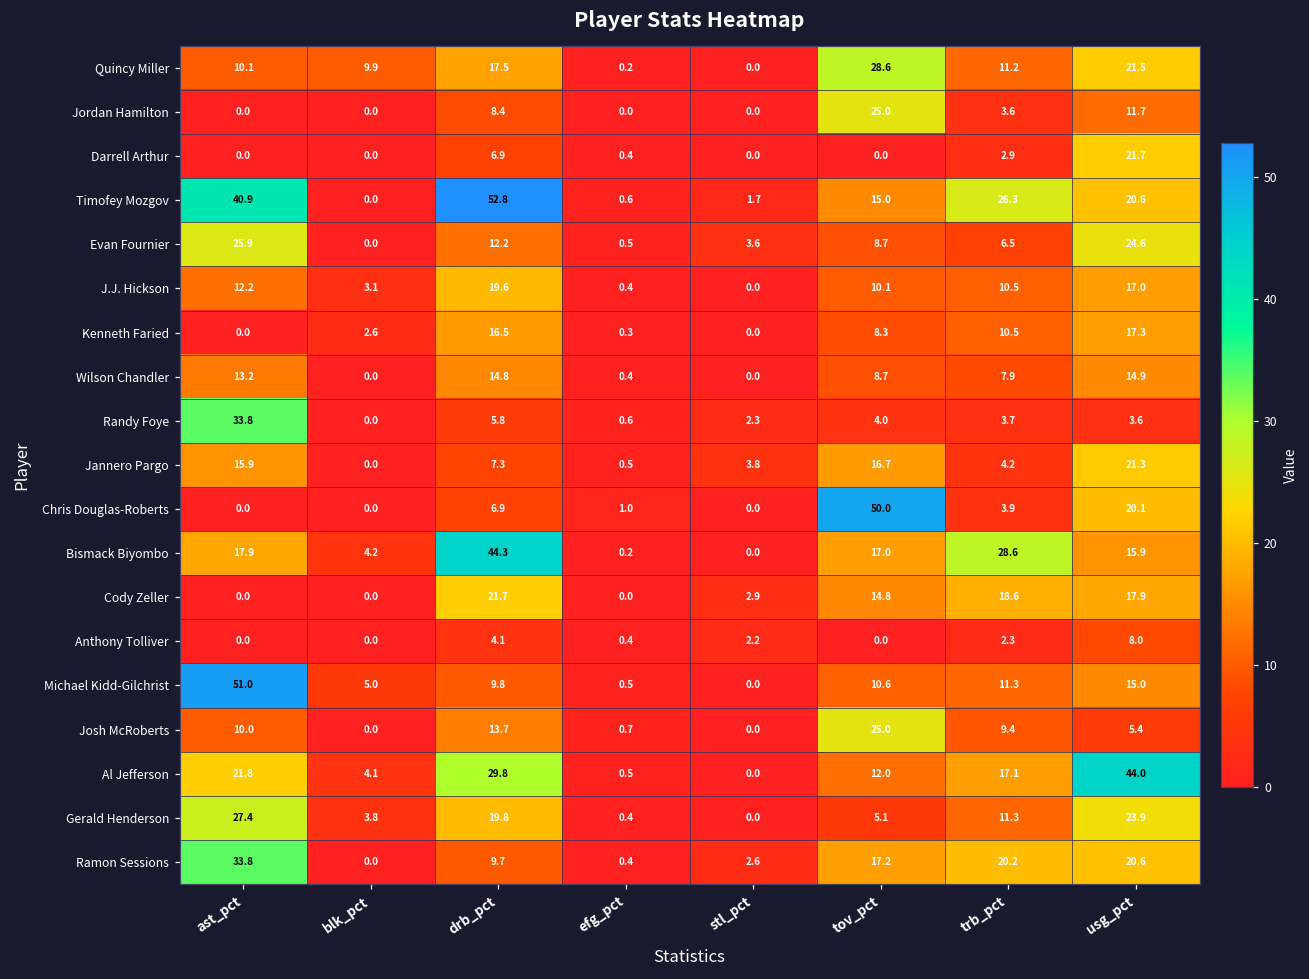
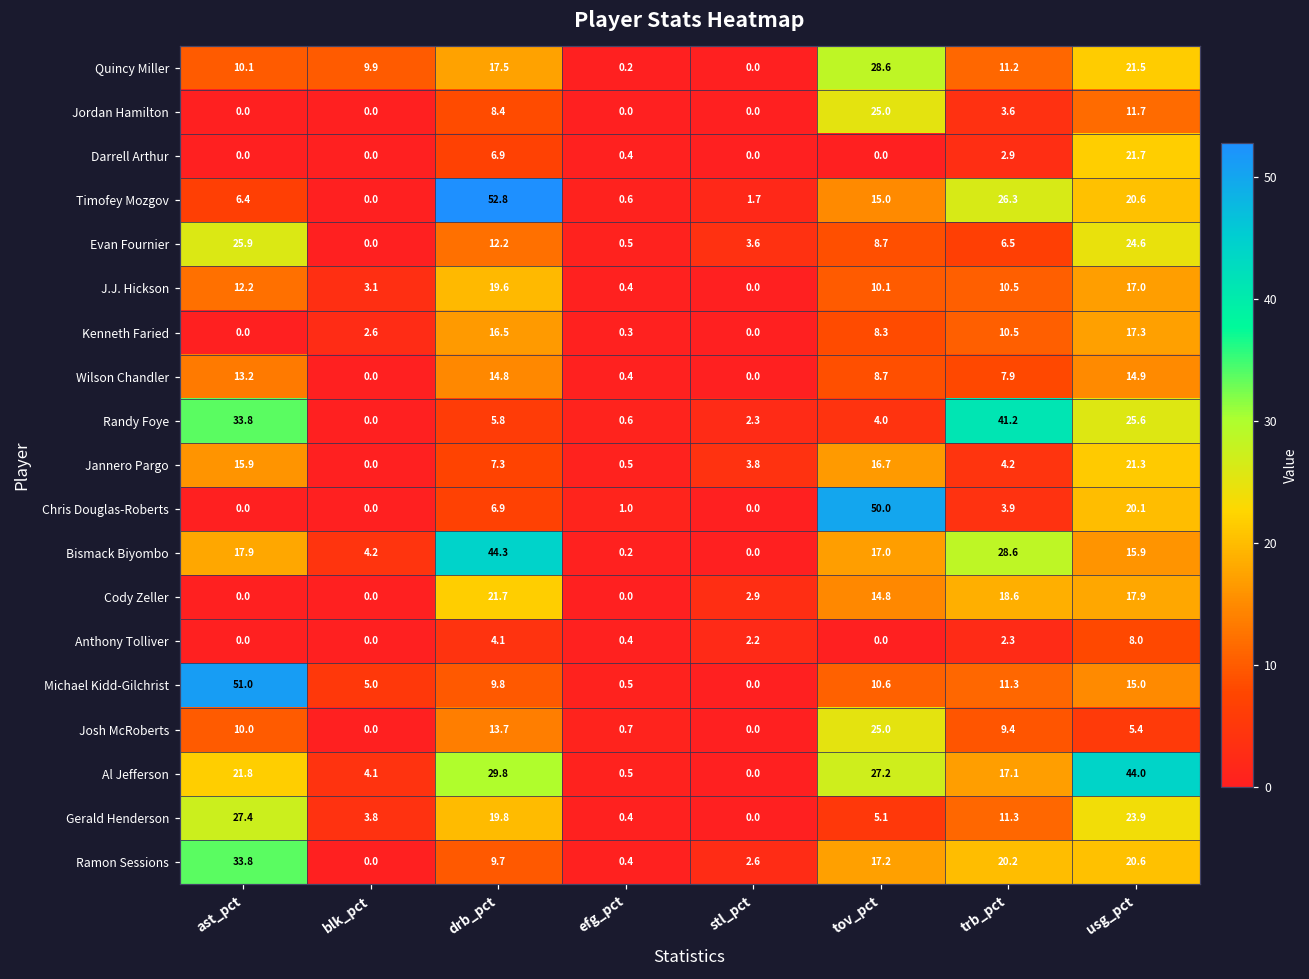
Timofey Mozgov, ast_pct: 40.9 -> 6.4
Randy Foye, trb_pct: 3.7 -> 41.2
Randy Foye, usg_pct: 3.6 -> 25.6
Al Jefferson, tov_pct: 12.0 -> 27.2
